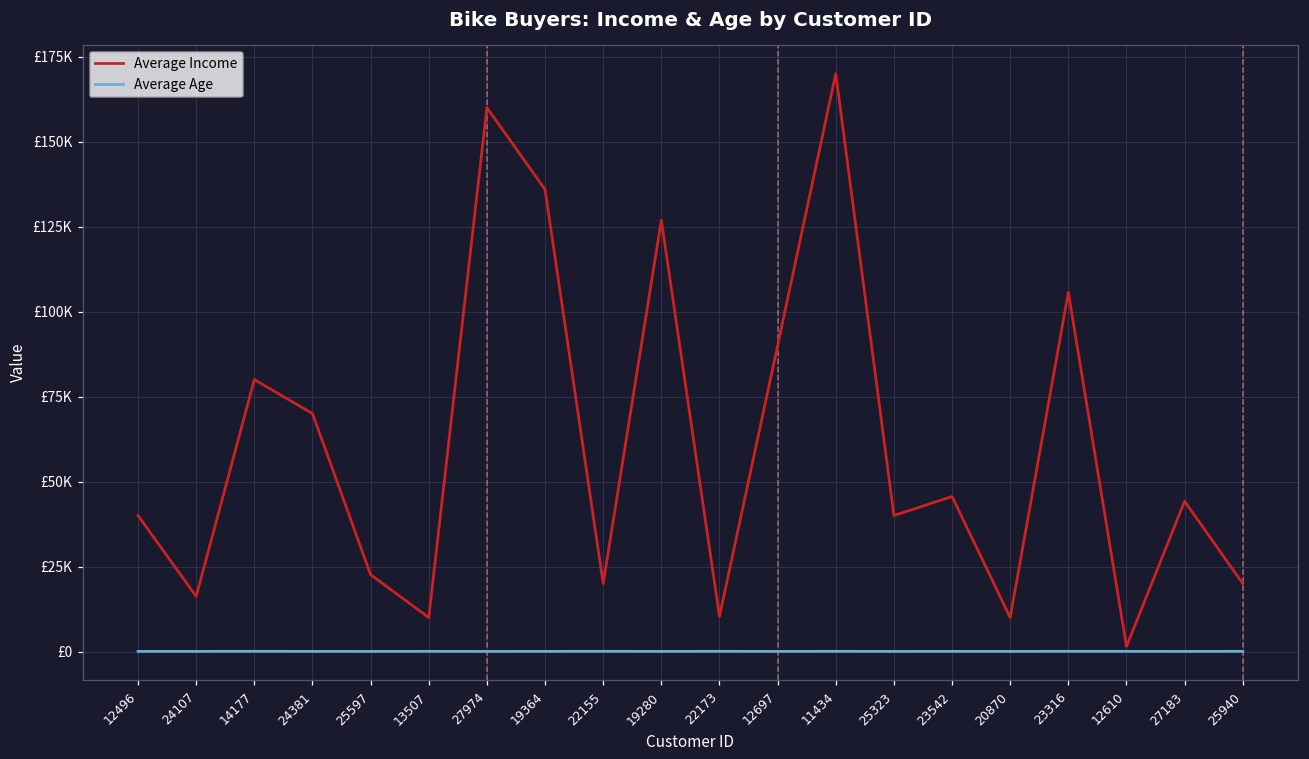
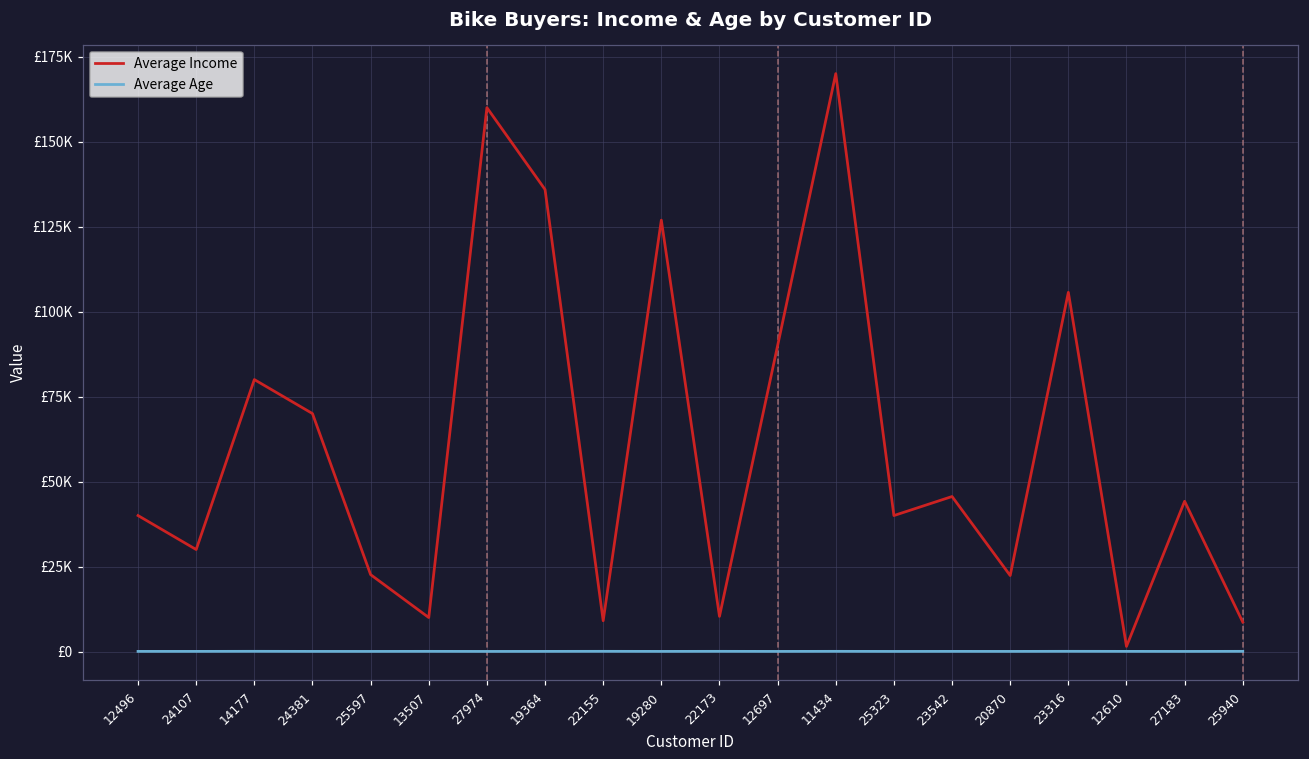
Average Income, 24107: £16000 -> £30000
Average Income, 22155: £20000 -> £9000
Average Income, 20870: £10000 -> £22000
Average Income, 25940: £20000 -> £9000
